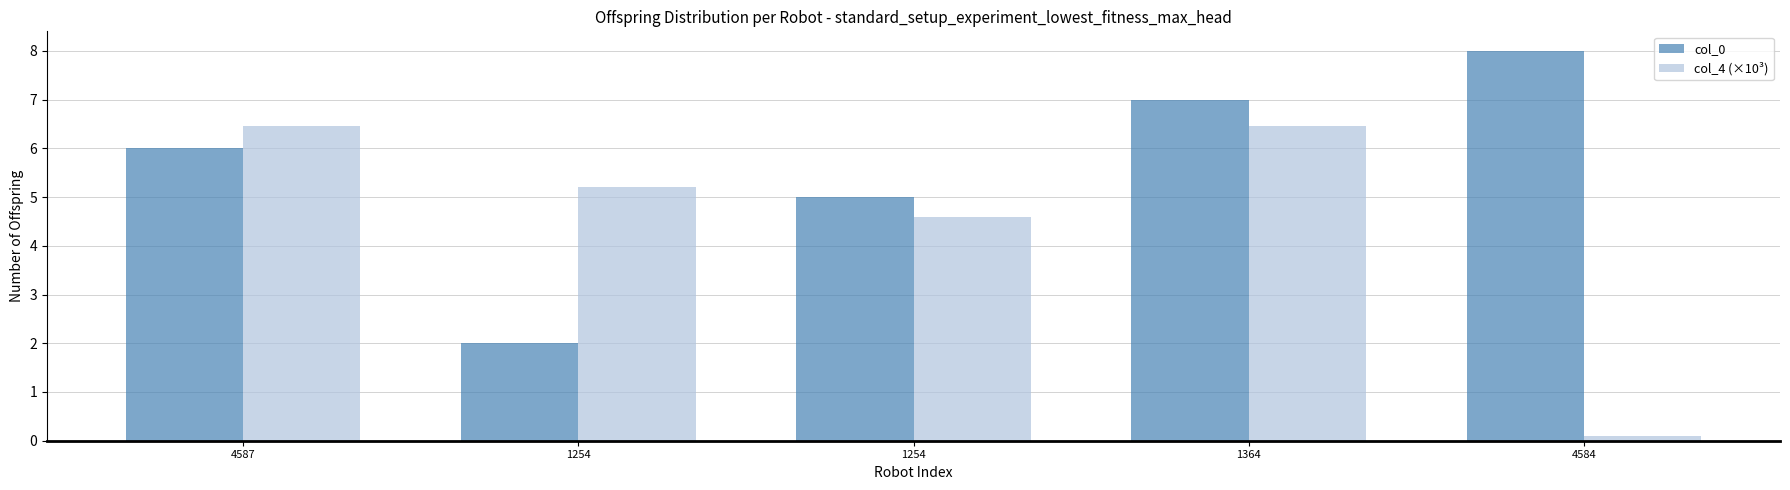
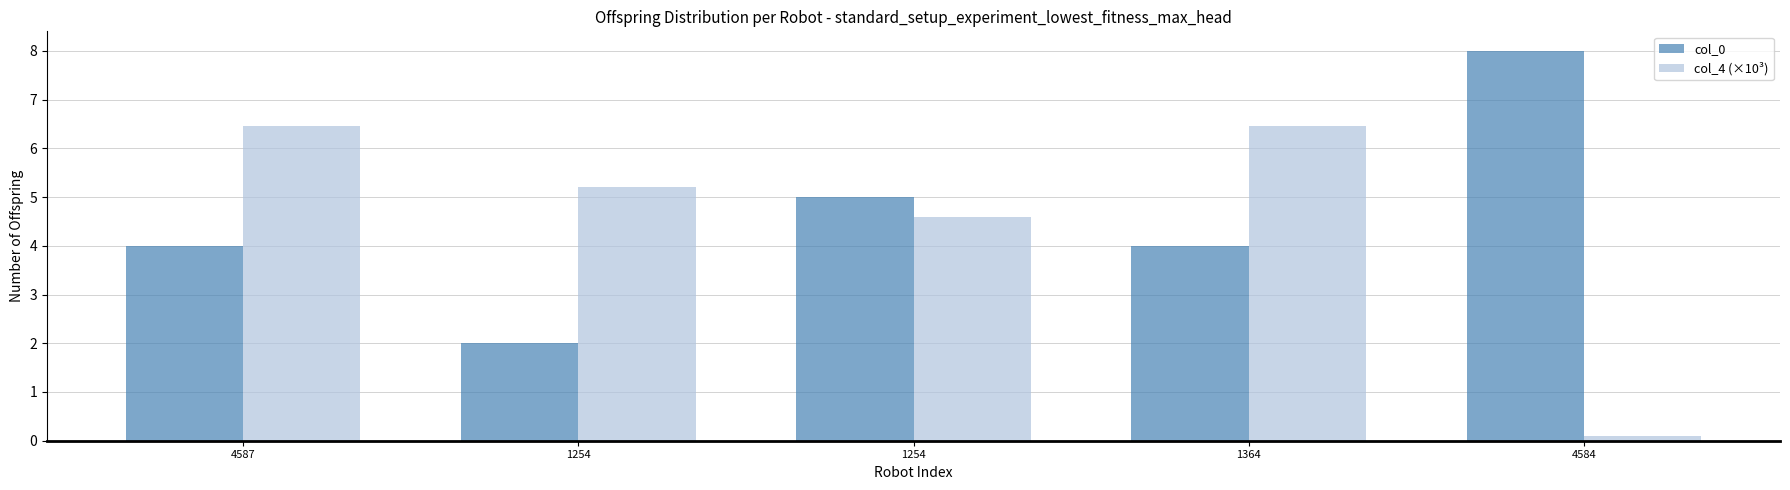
col_0, 4587: 6 -> 4
col_0, 1364: 7 -> 4
